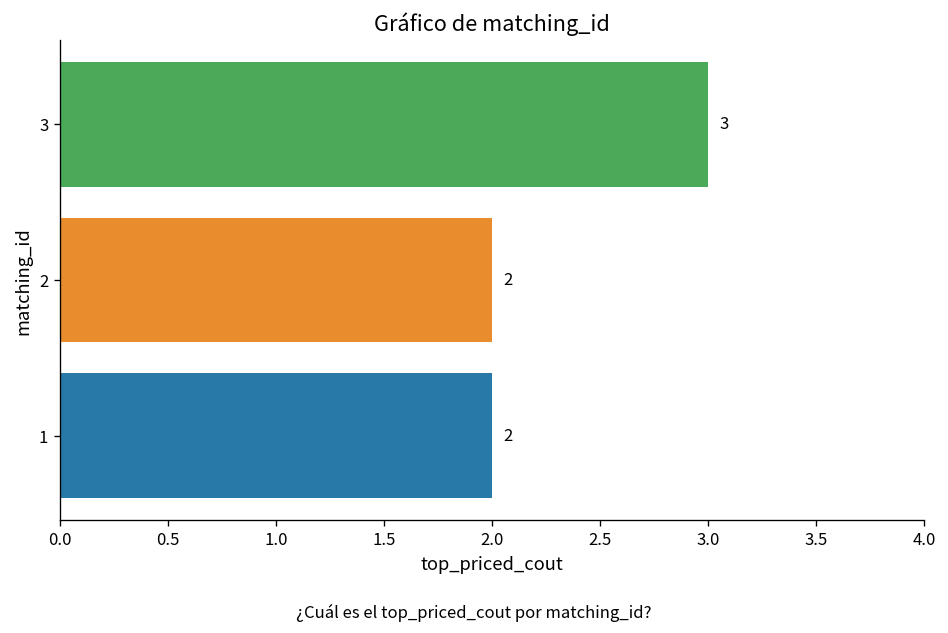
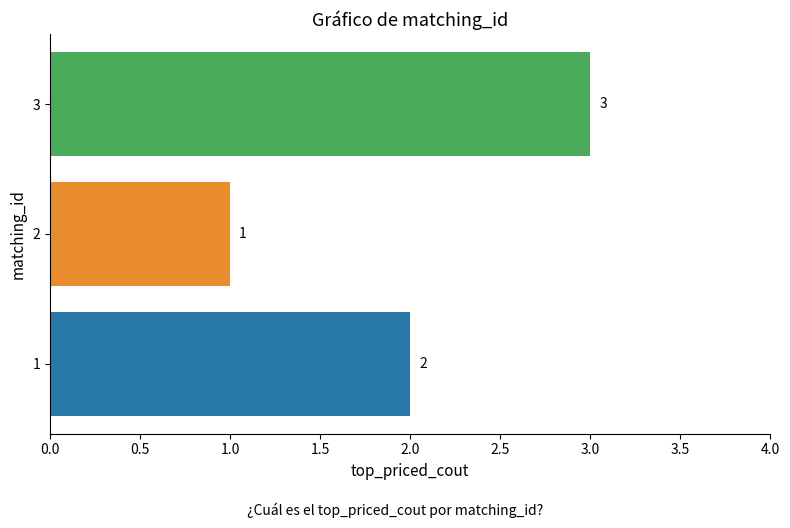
2: 2 -> 1
